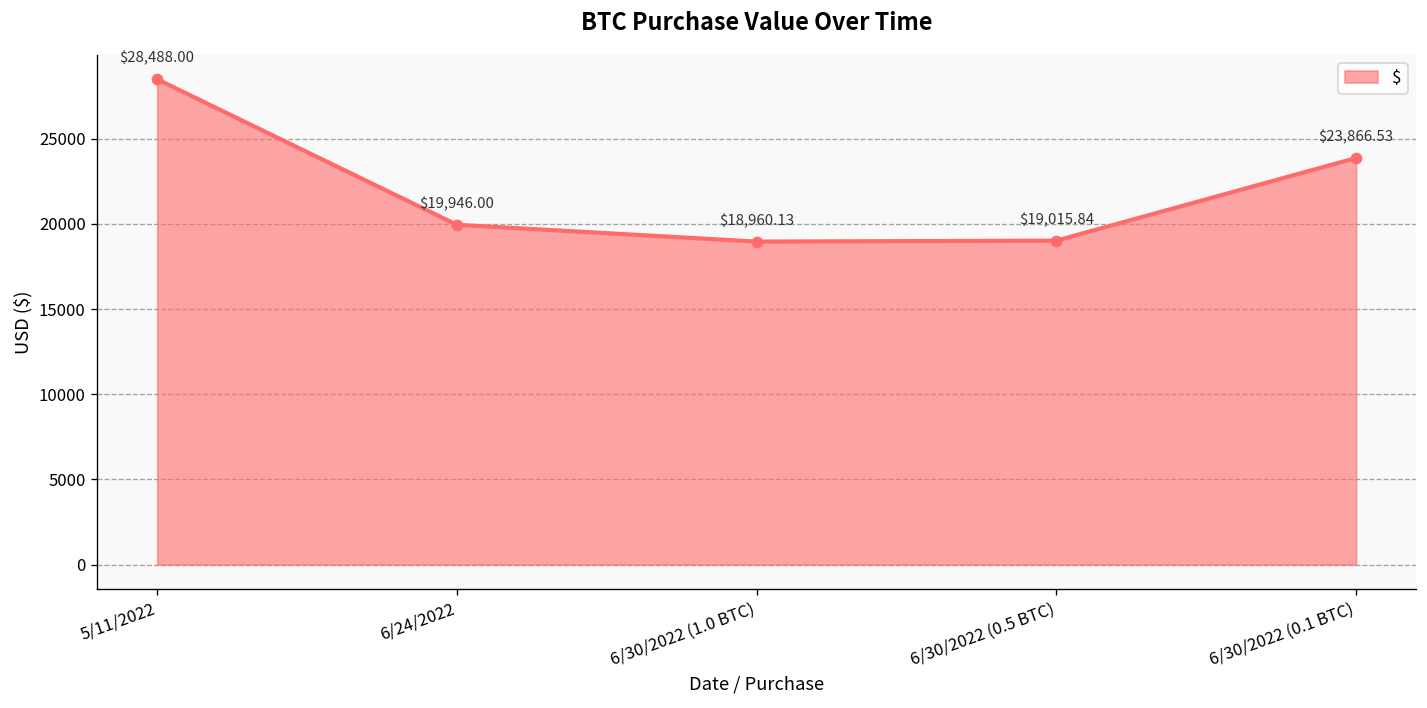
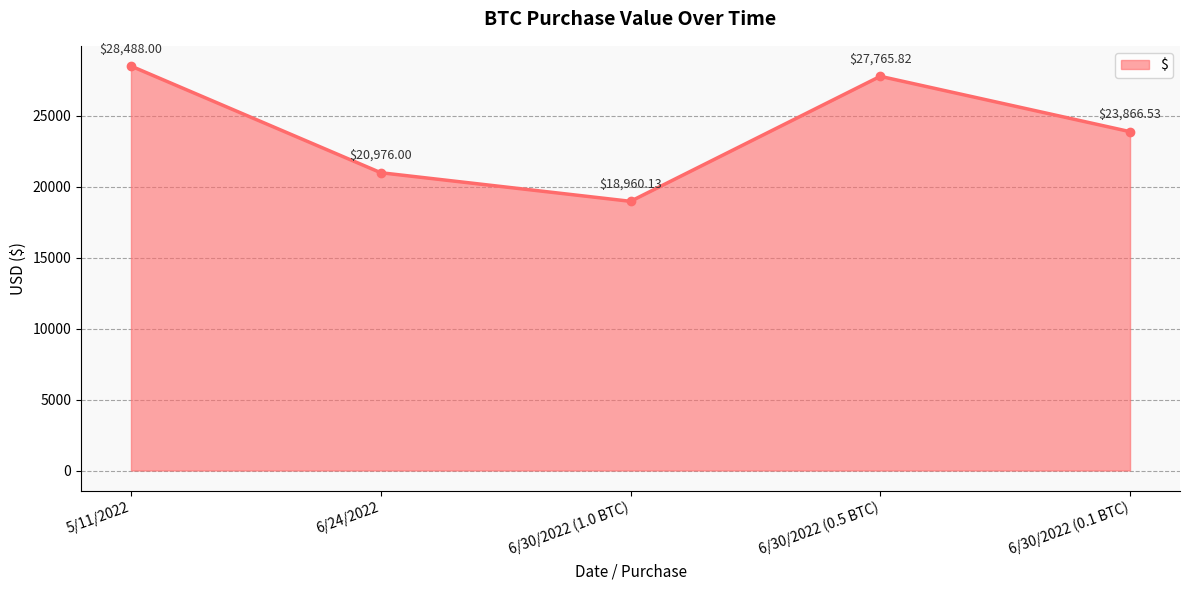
6/24/2022: $19,946.00 -> $20,976.00
6/30/2022 (0.5 BTC): $19,015.84 -> $27,765.82
